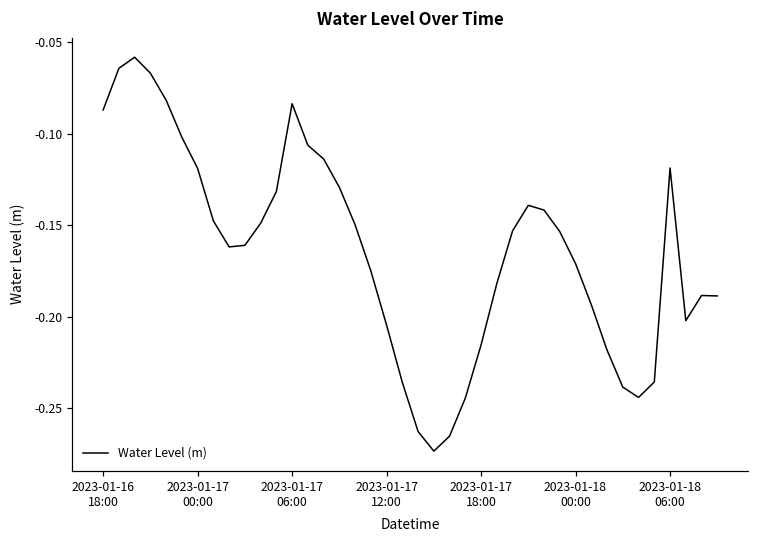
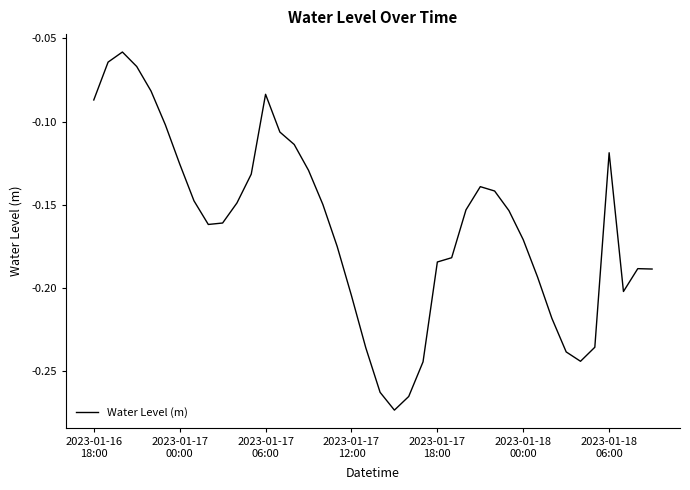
2023-01-17 00:00: -0.119 -> -0.125
2023-01-17 18:00: -0.215 -> -0.184
